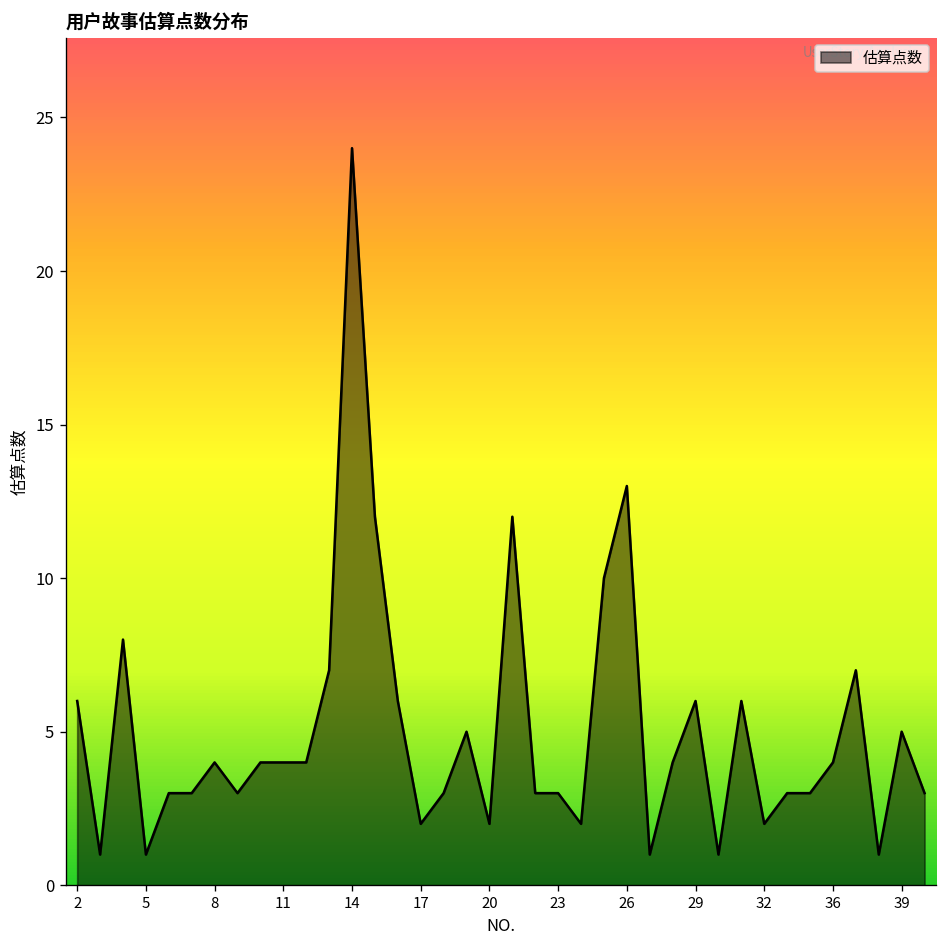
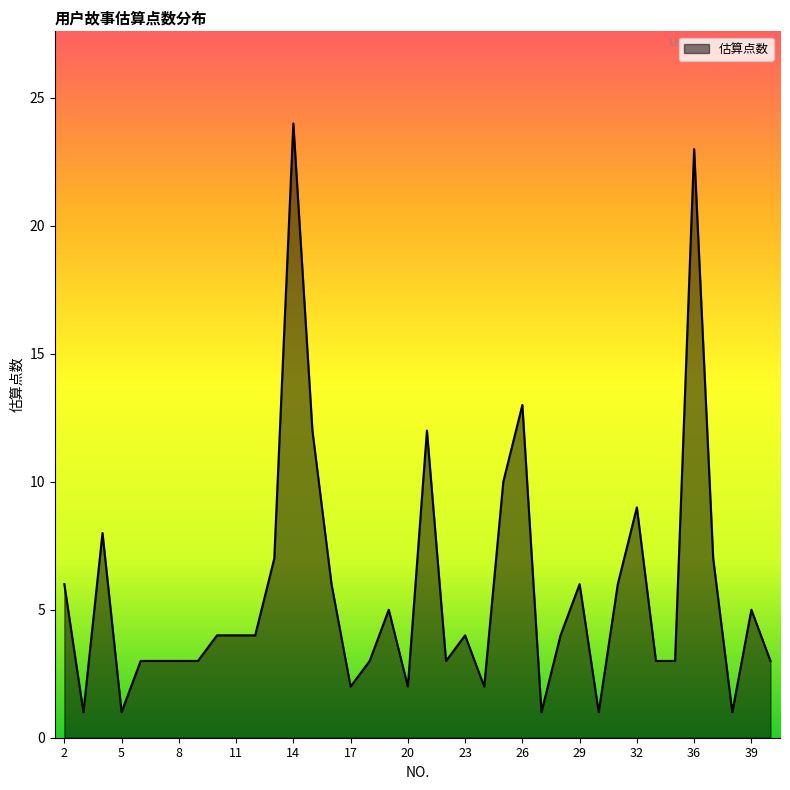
8: 4 -> 3
23: 3 -> 4
32: 2 -> 9
36: 4 -> 23
